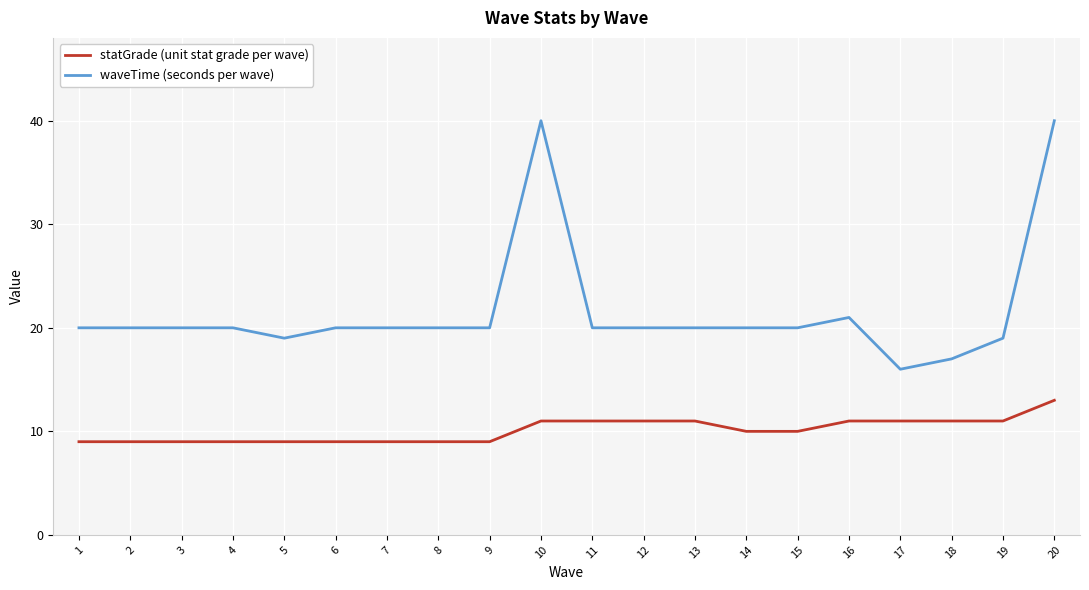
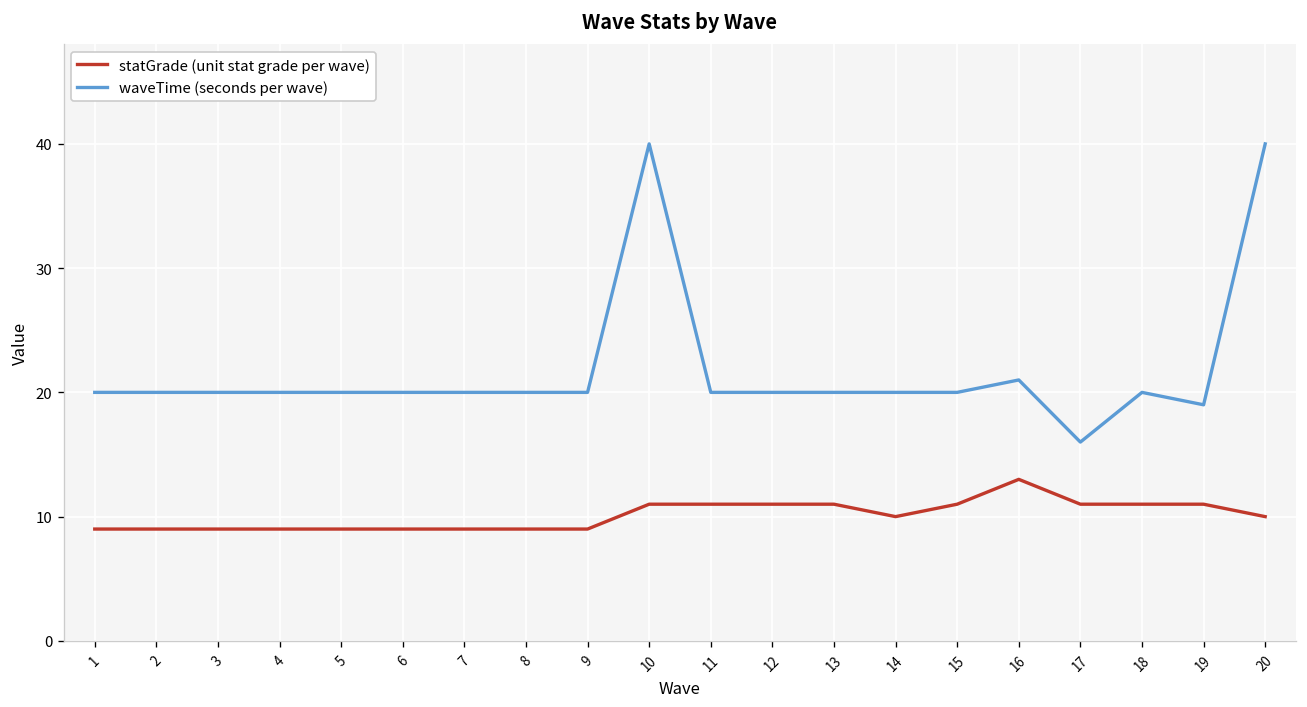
waveTime (seconds per wave), 5: 19 -> 20
statGrade (unit stat grade per wave), 15: 10 -> 11
statGrade (unit stat grade per wave), 16: 11 -> 13
waveTime (seconds per wave), 18: 17 -> 20
statGrade (unit stat grade per wave), 20: 13 -> 10
